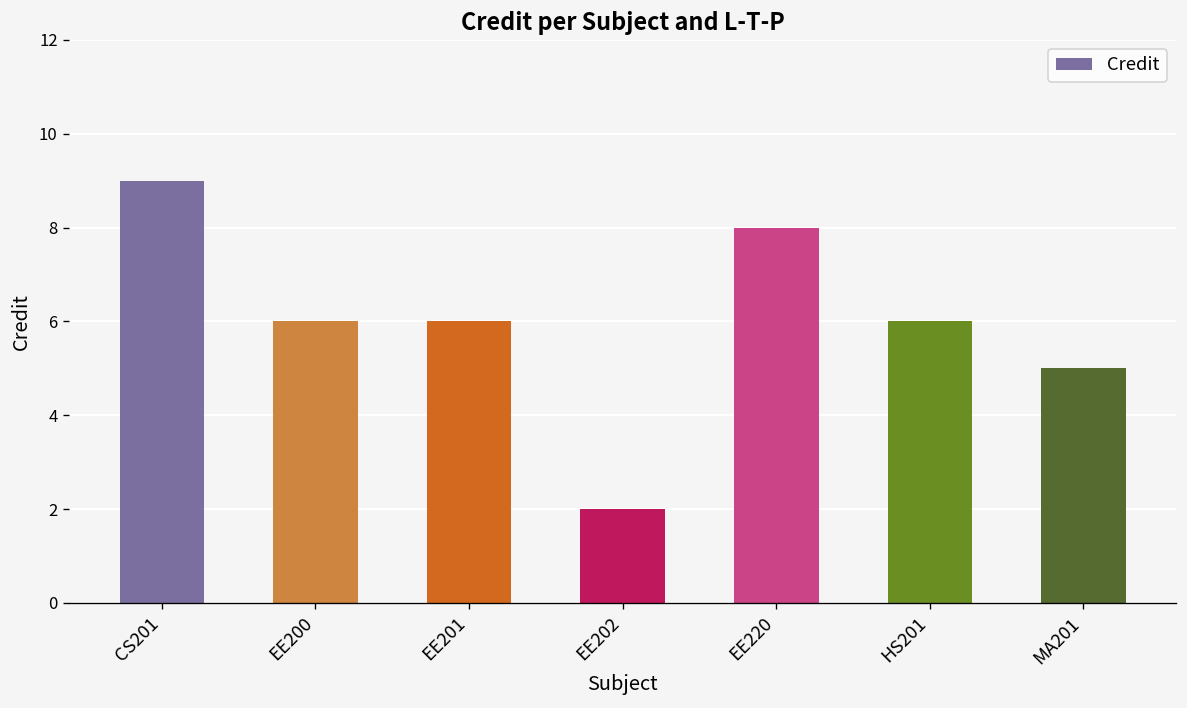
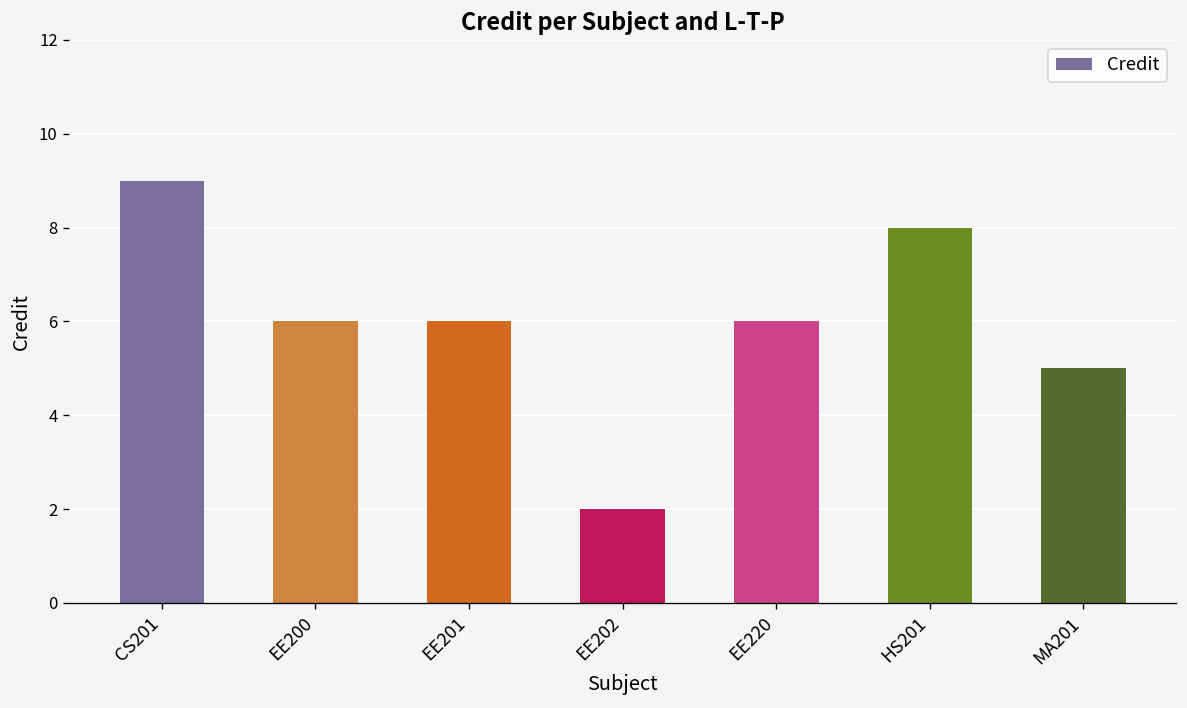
EE220: 8 -> 6
HS201: 6 -> 8
